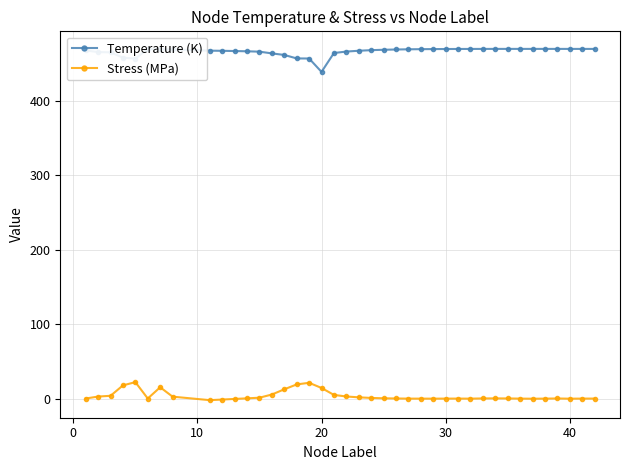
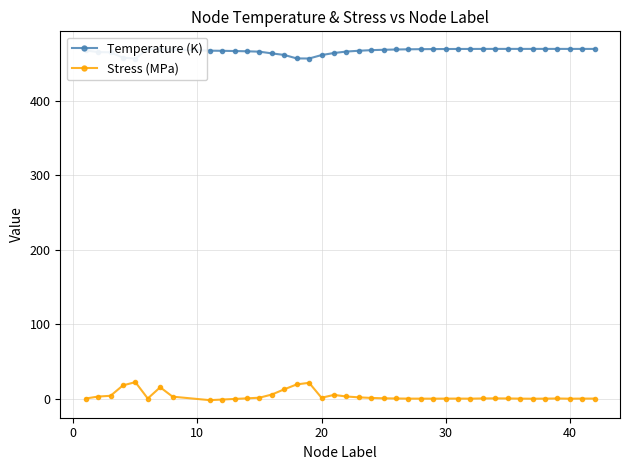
Temperature (K), 20: 440 -> 460
Stress (MPa), 20: 10 -> 0
